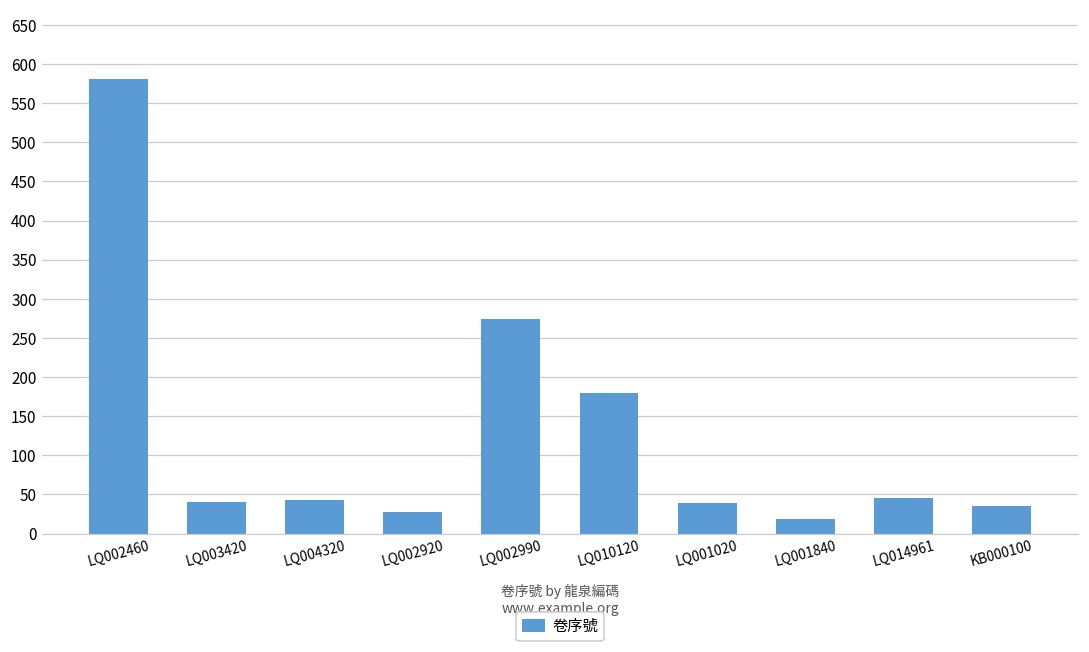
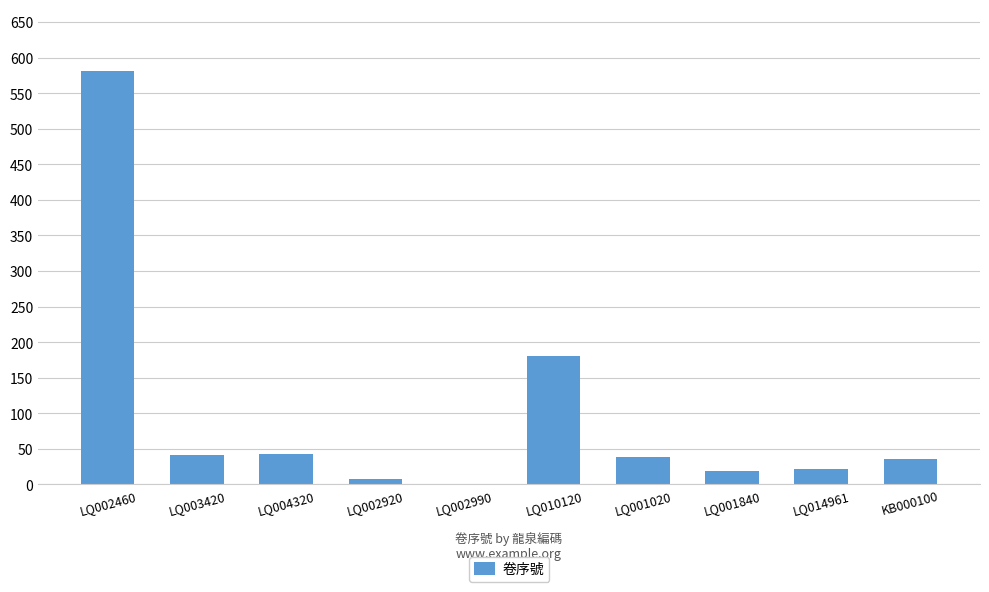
LQ002920: 30 -> 10
LQ002990: 270 -> 0
LQ014961: 50 -> 20
